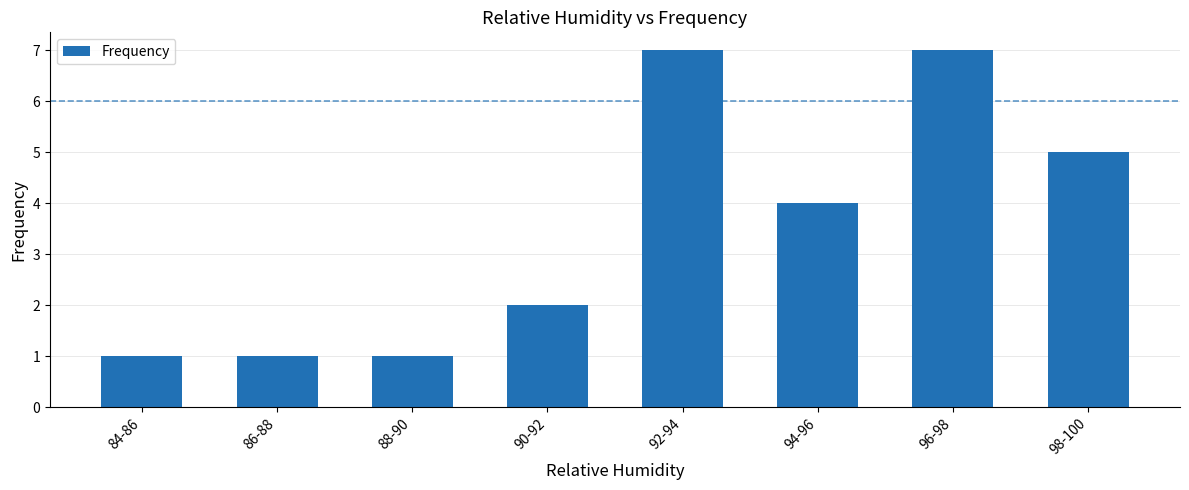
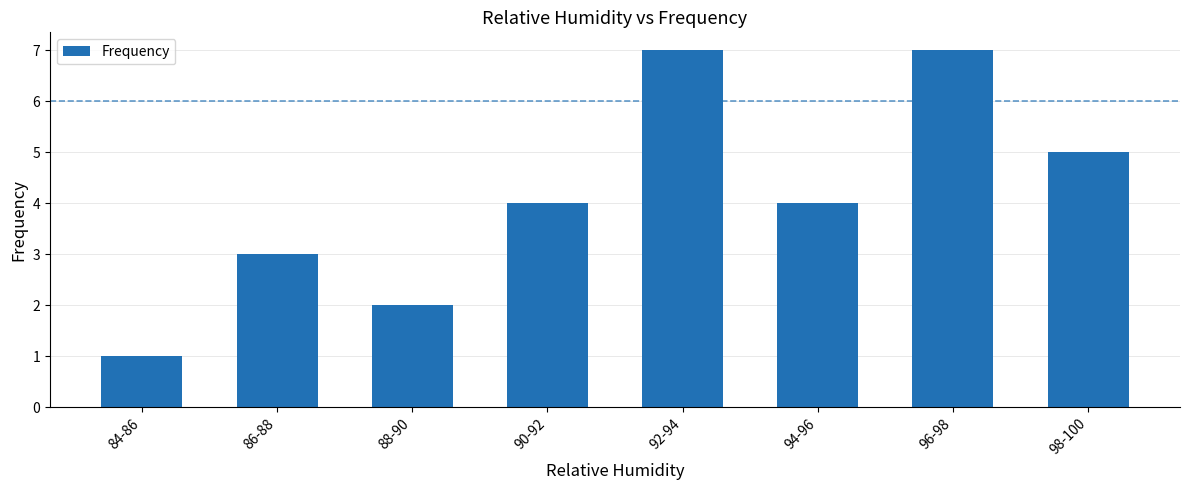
86-88: 1 -> 3
88-90: 1 -> 2
90-92: 2 -> 4
